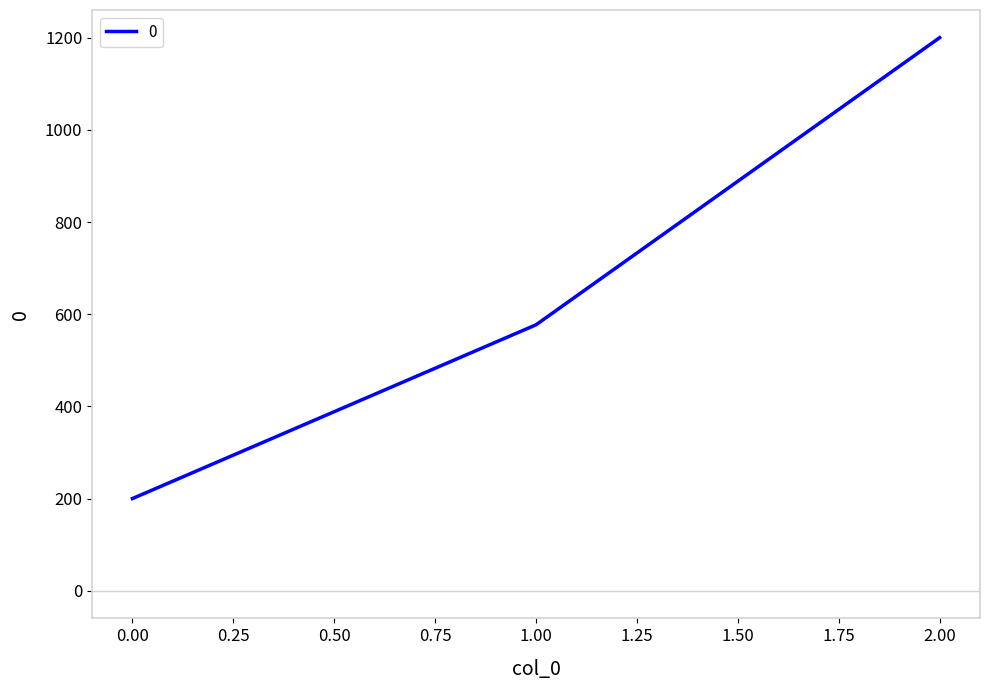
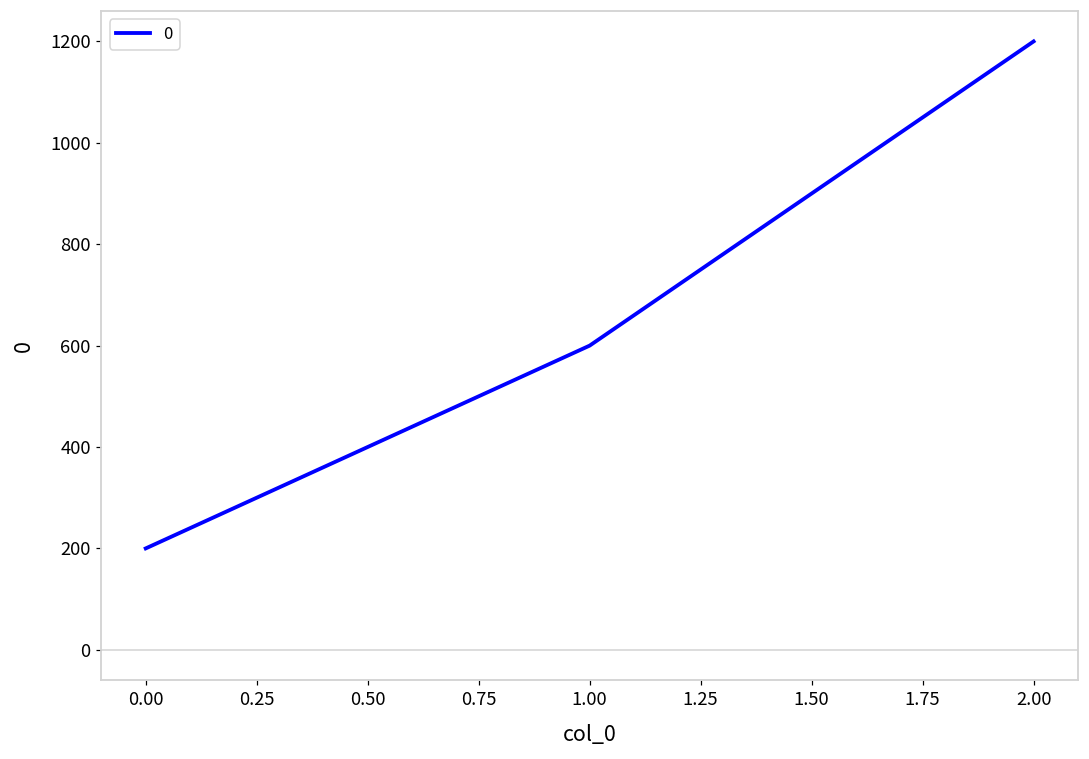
1.00: 580 -> 600
